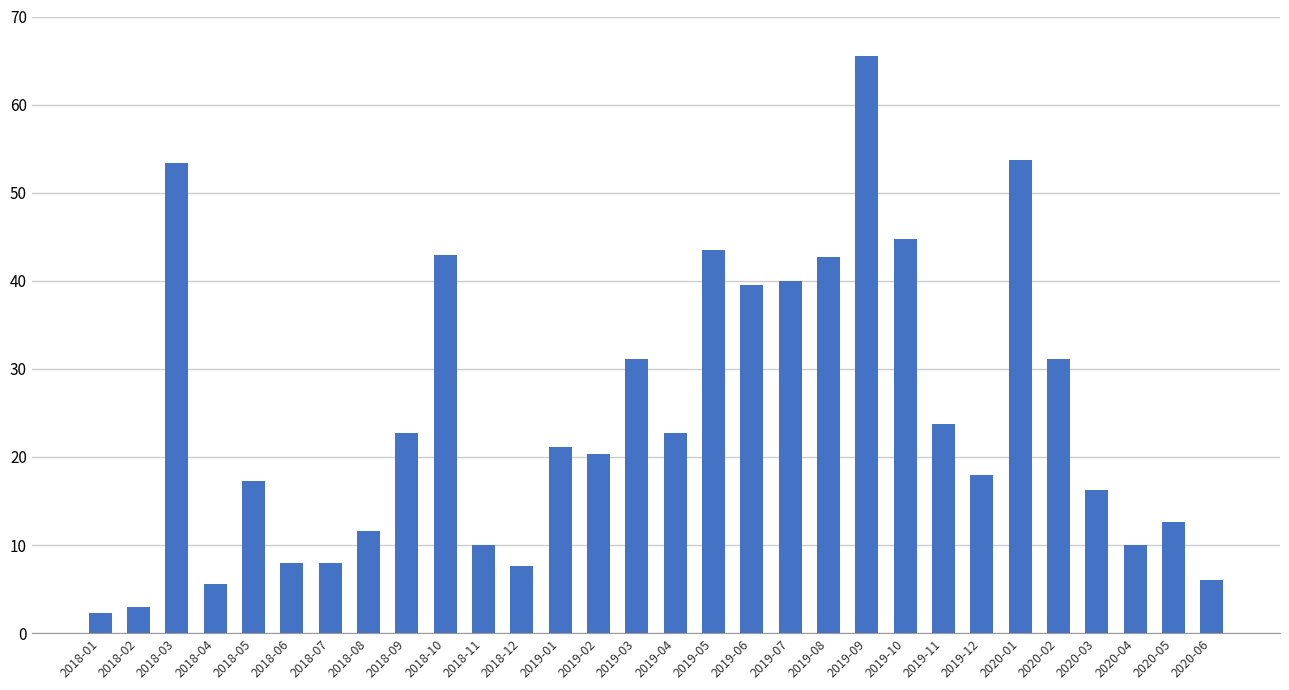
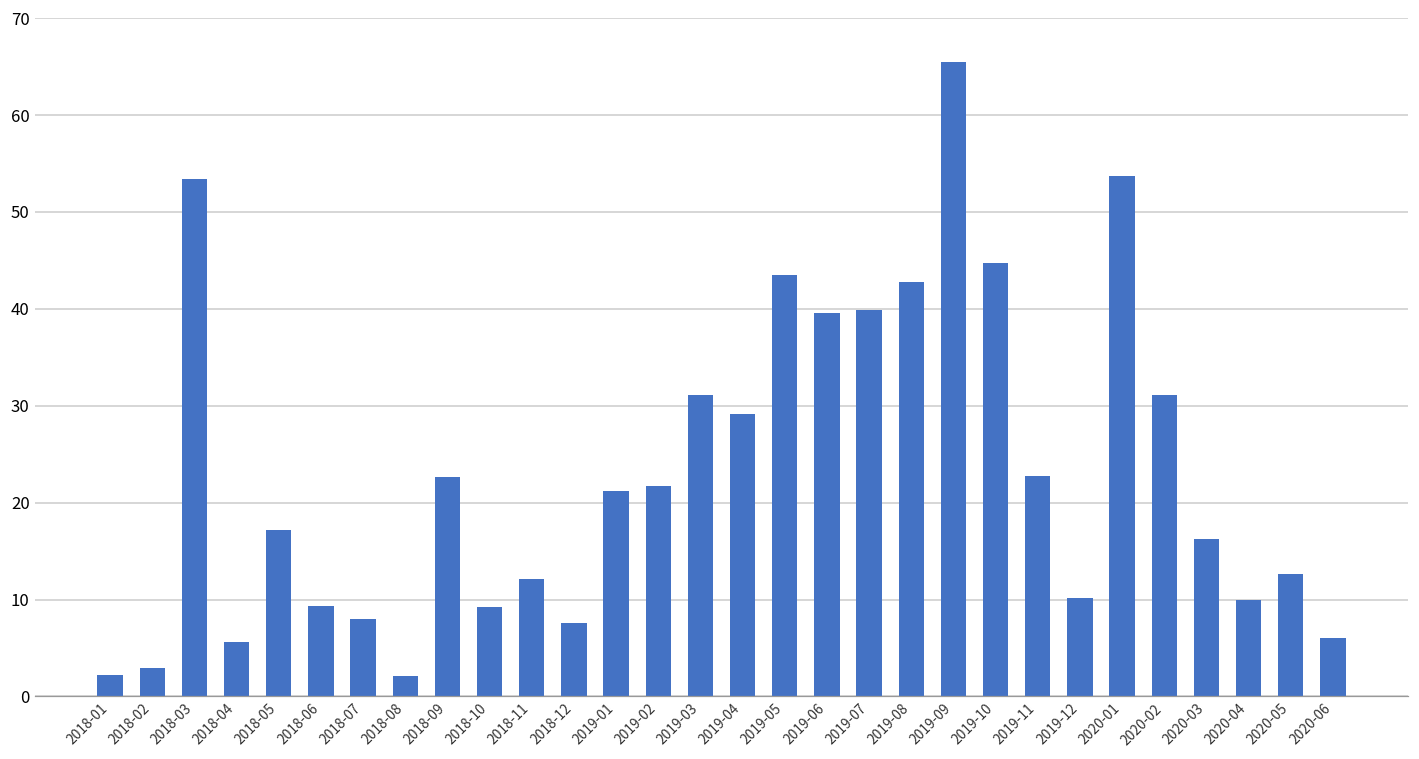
2018-06: 8 -> 9
2018-08: 12 -> 2
2018-10: 43 -> 9
2018-11: 10 -> 12
2019-02: 20 -> 22
2019-04: 23 -> 29
2019-11: 24 -> 23
2019-12: 18 -> 10
